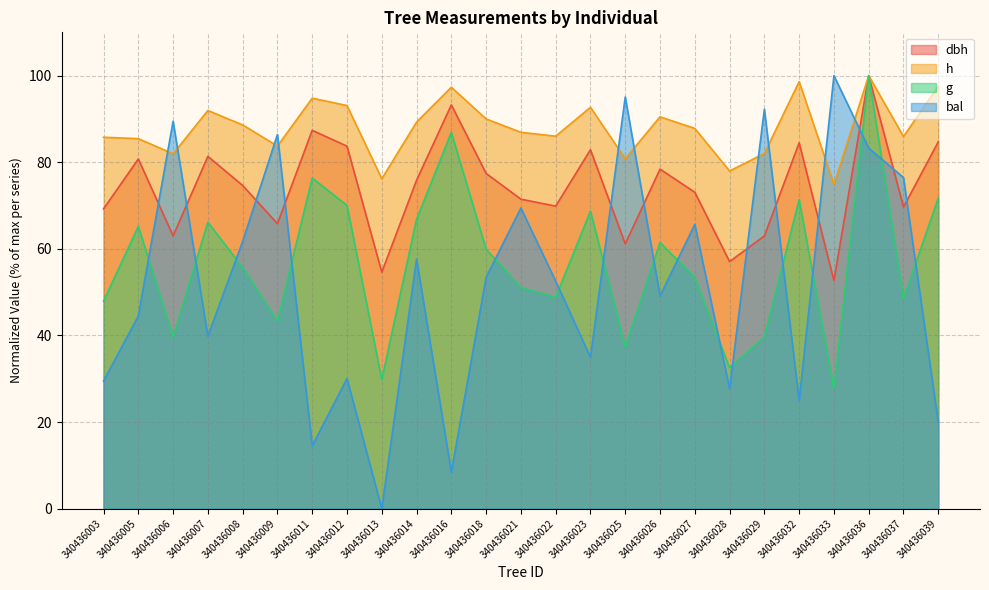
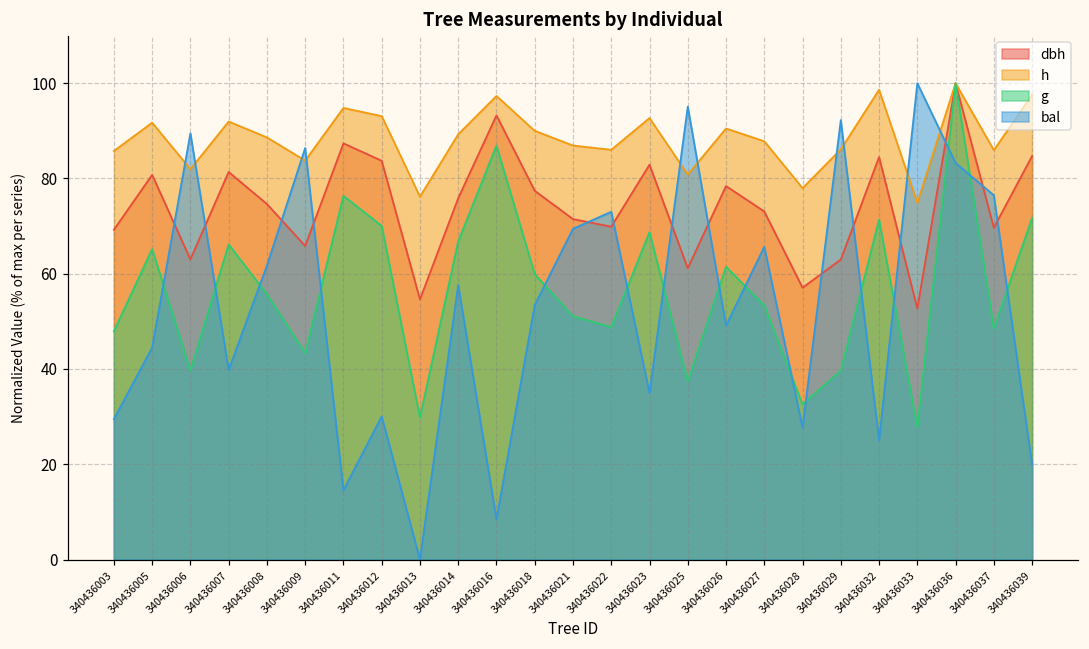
h, 340436005: 85 -> 92
bal, 340436022: 53 -> 73
h, 340436029: 82 -> 86
